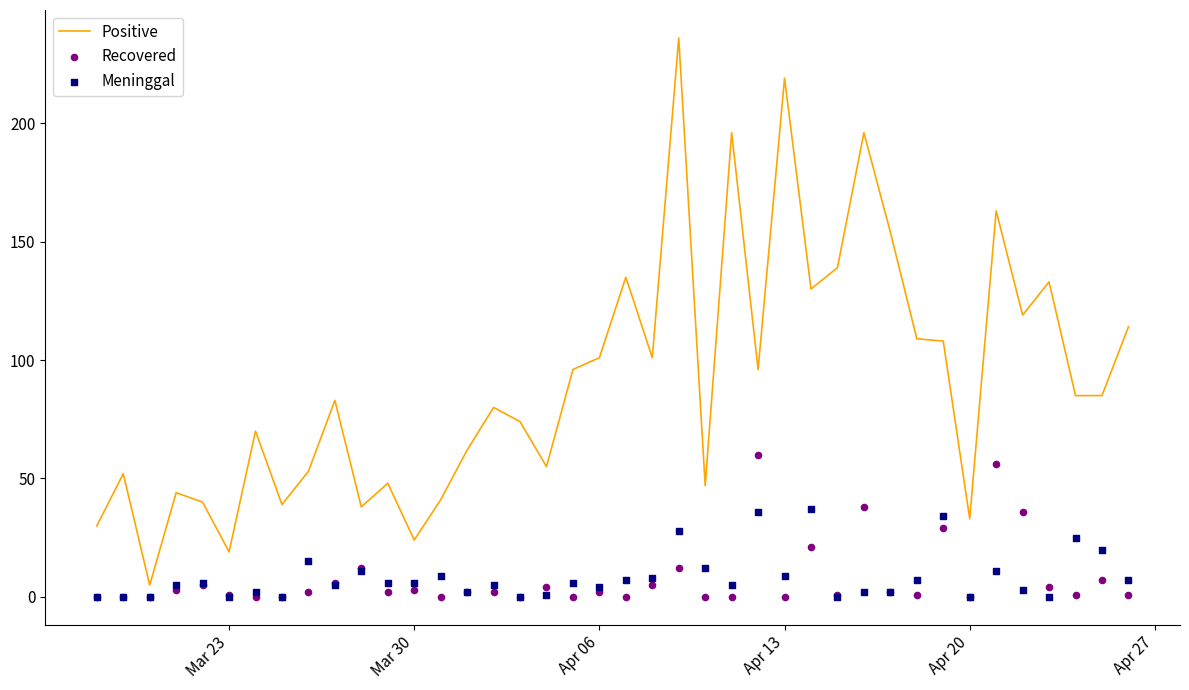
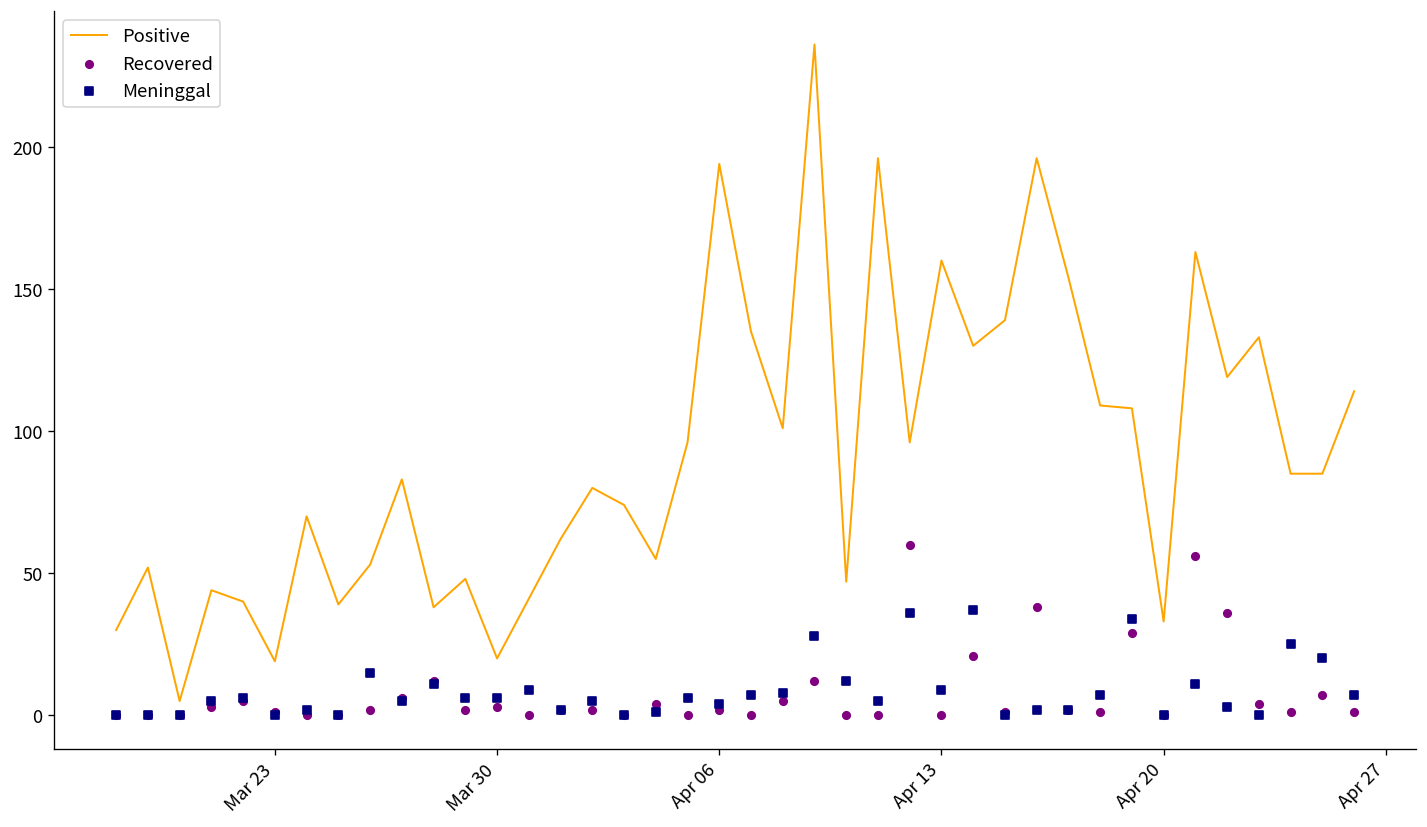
Positive, Mar 30: 24 -> 20
Positive, Apr 06: 101 -> 194
Positive, Apr 13: 219 -> 160
